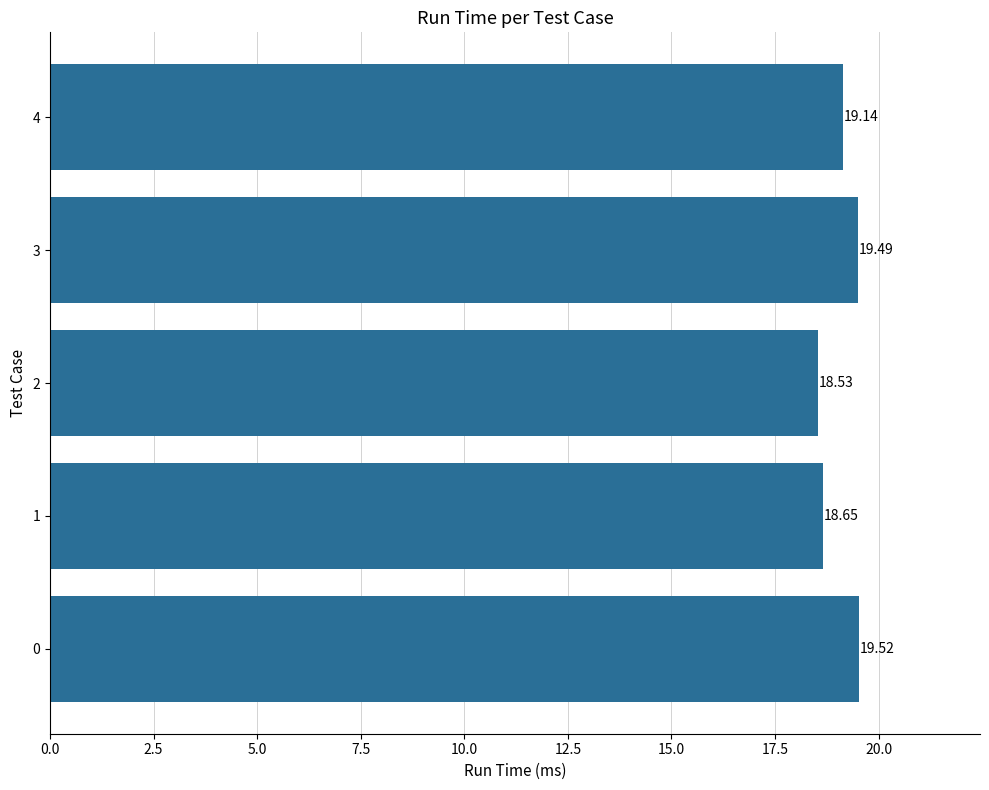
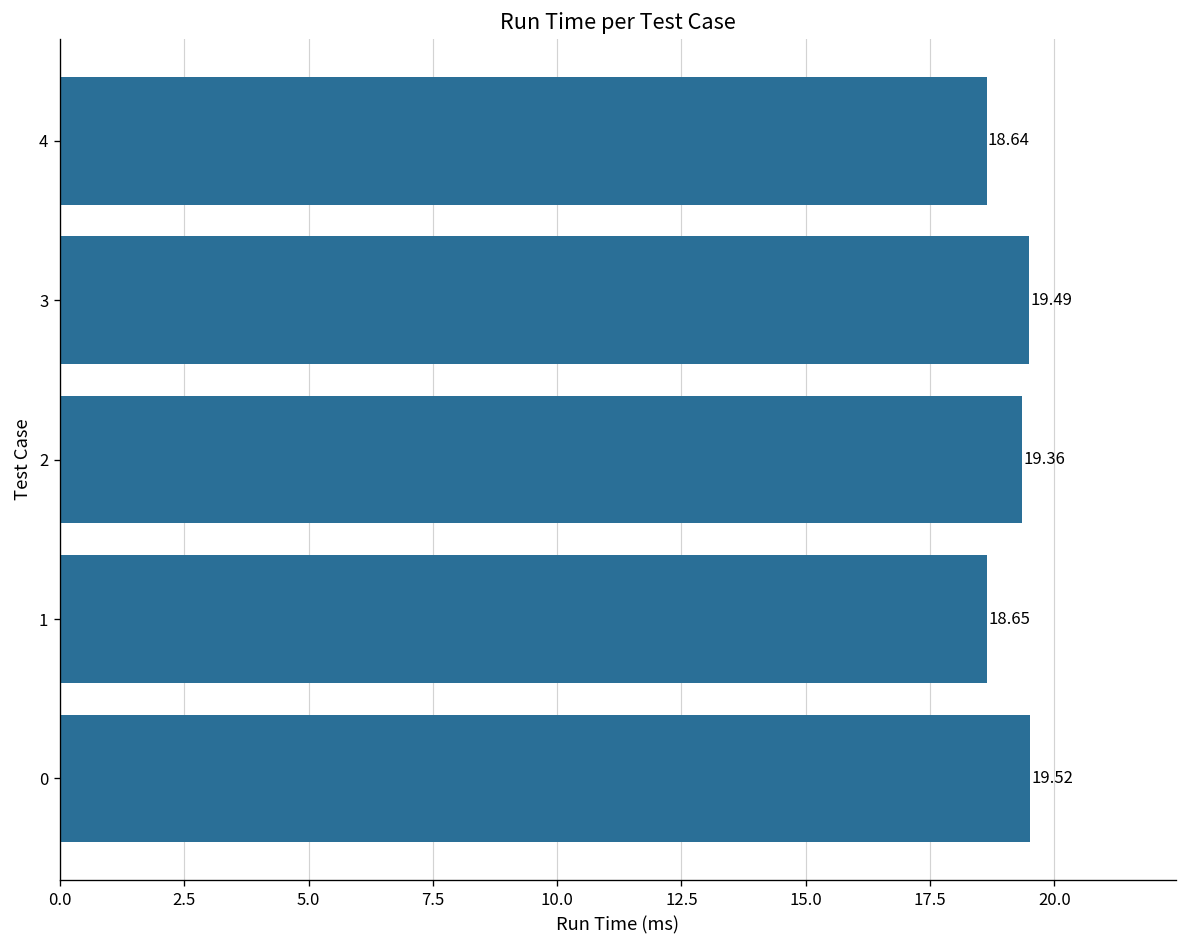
4: 19.14 -> 18.64
2: 18.53 -> 19.36
